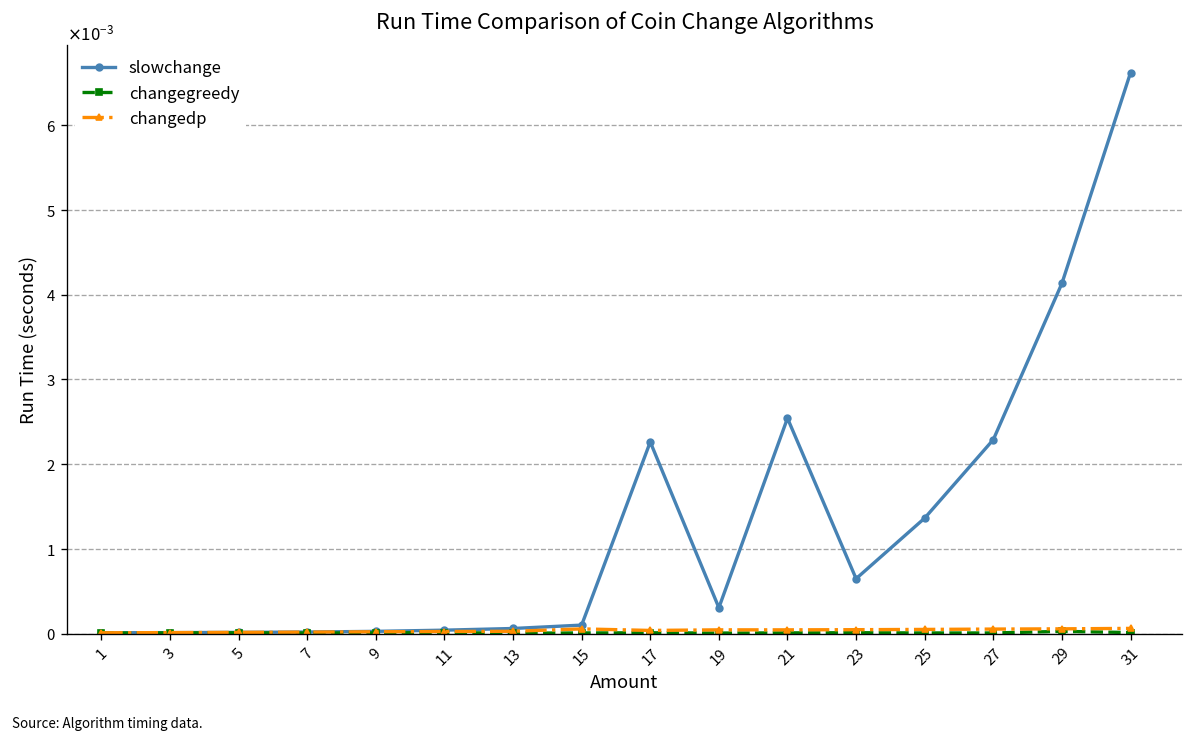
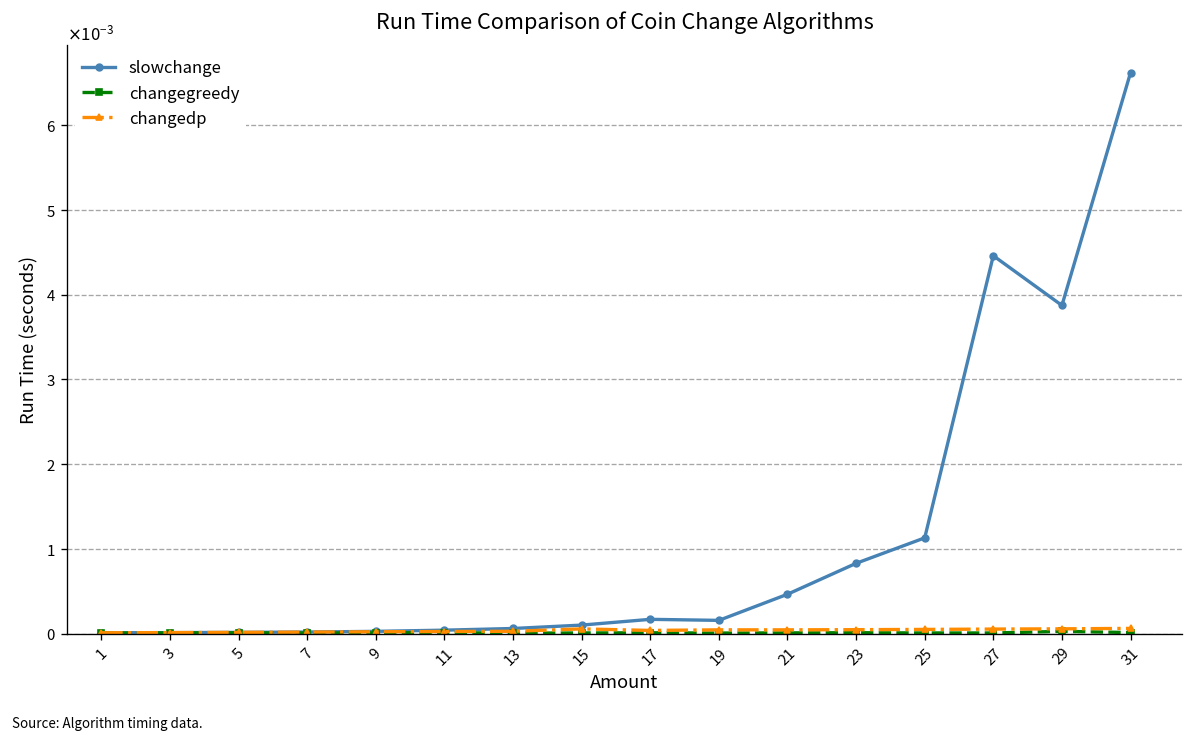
slowchange, 17: 0.0023 -> 0.0002
slowchange, 19: 0.0003 -> 0.0002
slowchange, 21: 0.0025 -> 0.0005
slowchange, 23: 0.0006 -> 0.0008
slowchange, 25: 0.0014 -> 0.0011
slowchange, 27: 0.0023 -> 0.0045
slowchange, 29: 0.0041 -> 0.0039
